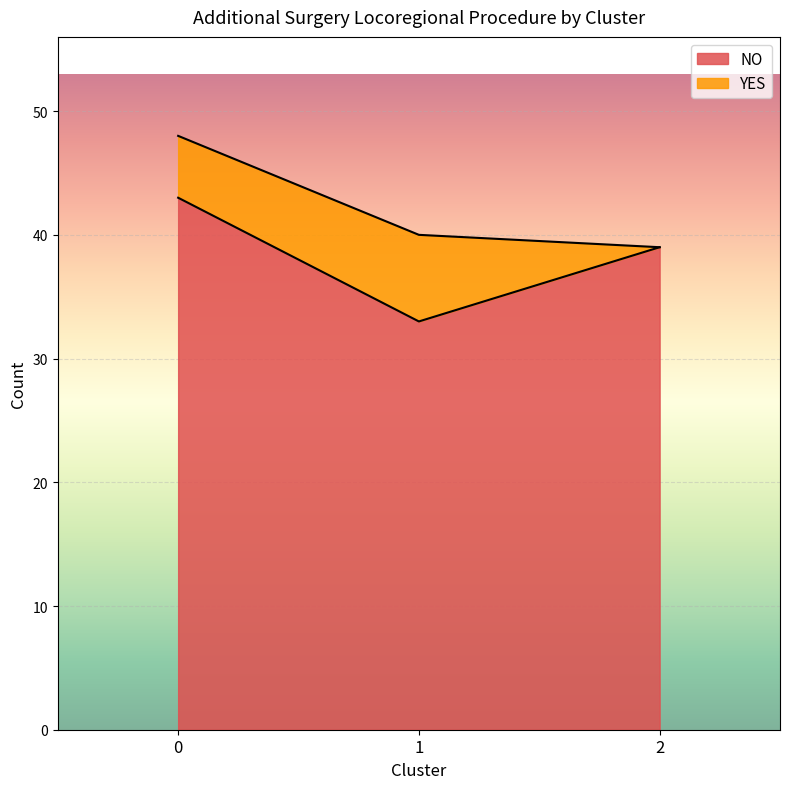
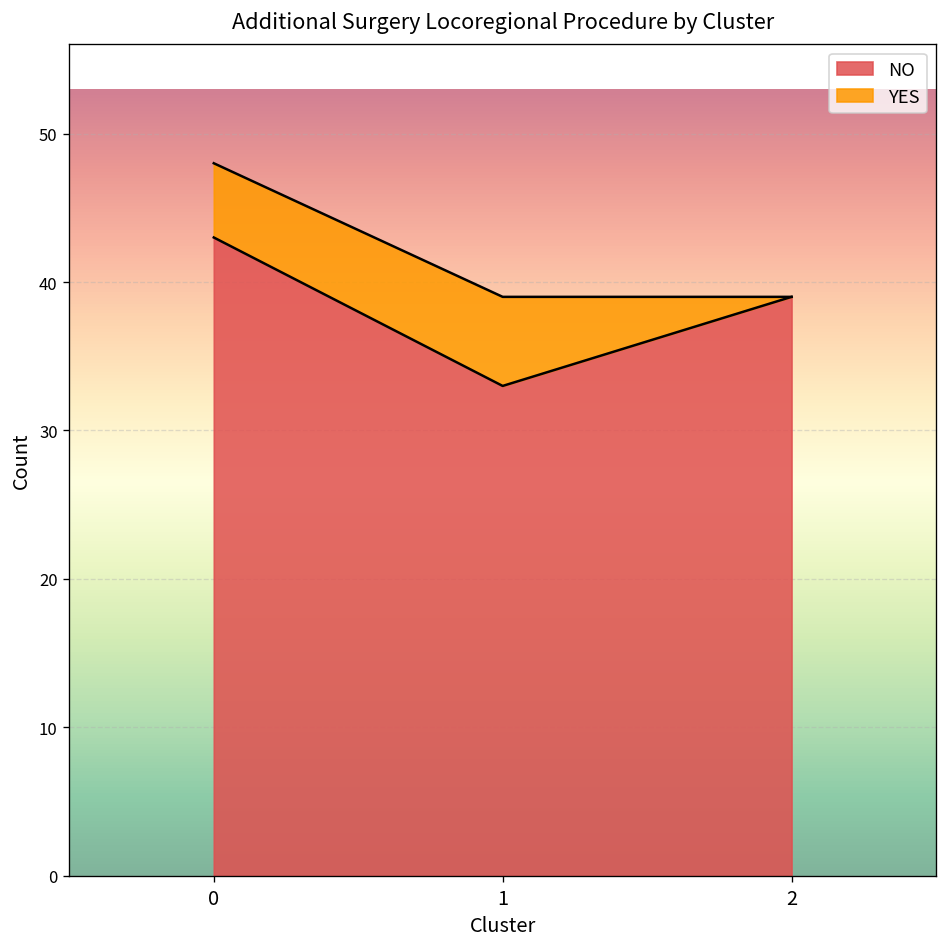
YES, 1: 7 -> 6
